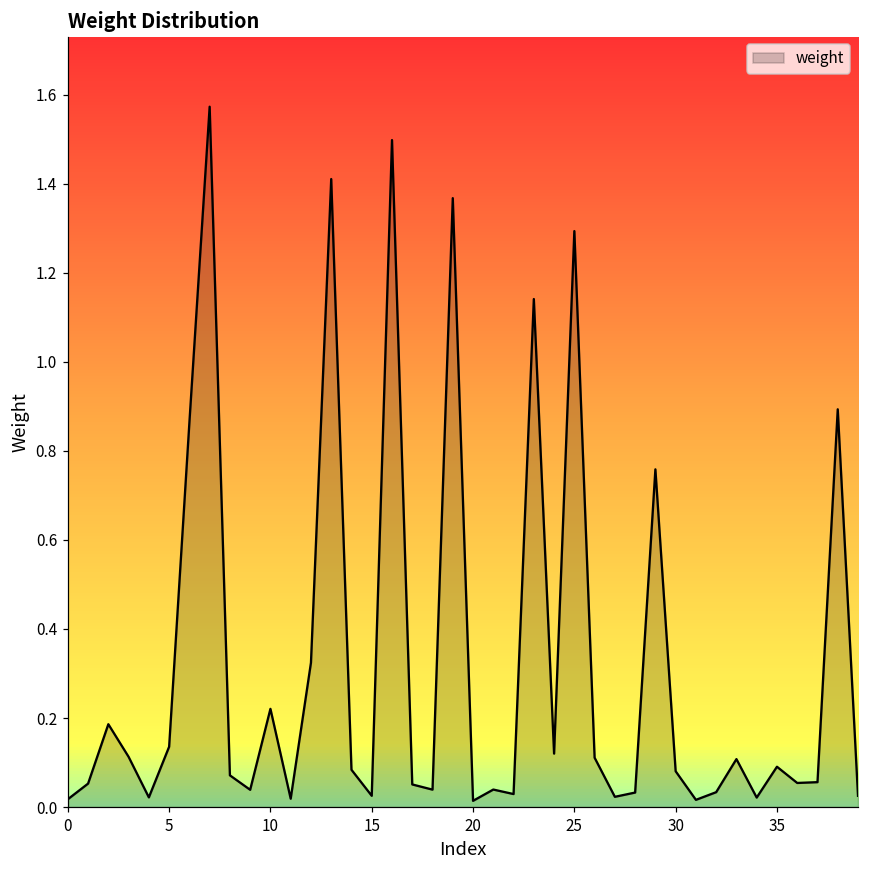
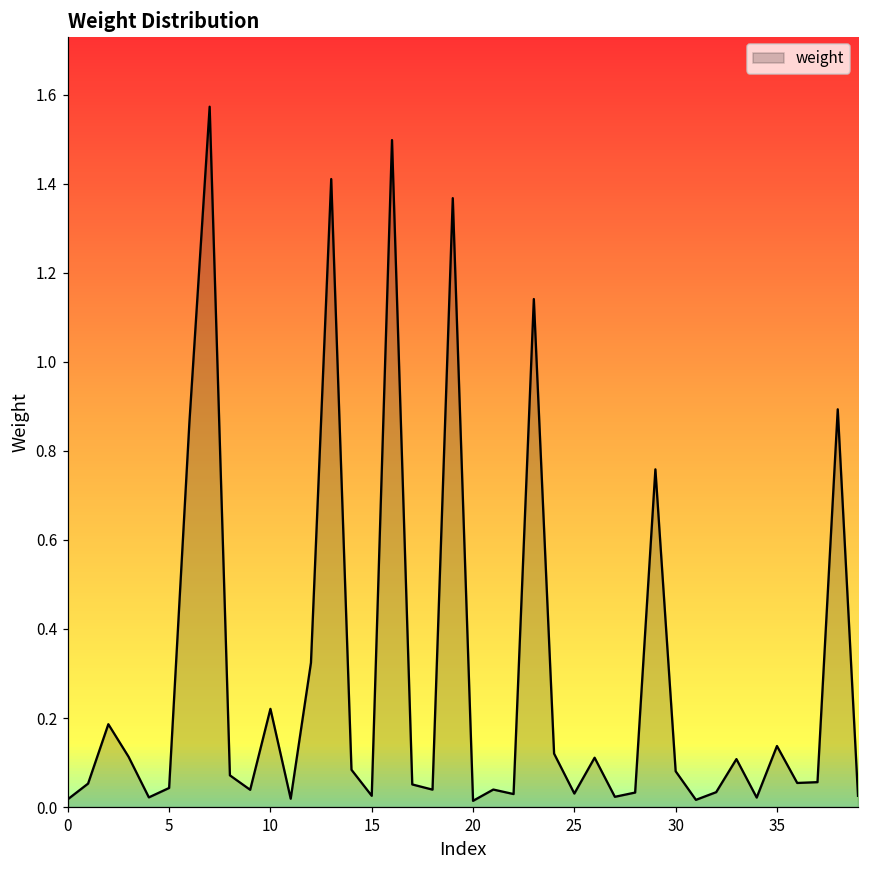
5: 0.14 -> 0.04
25: 1.29 -> 0.03
35: 0.09 -> 0.14
